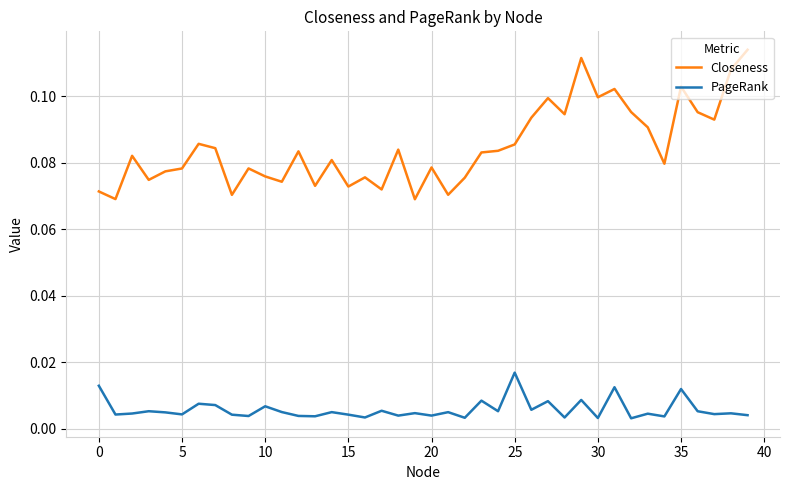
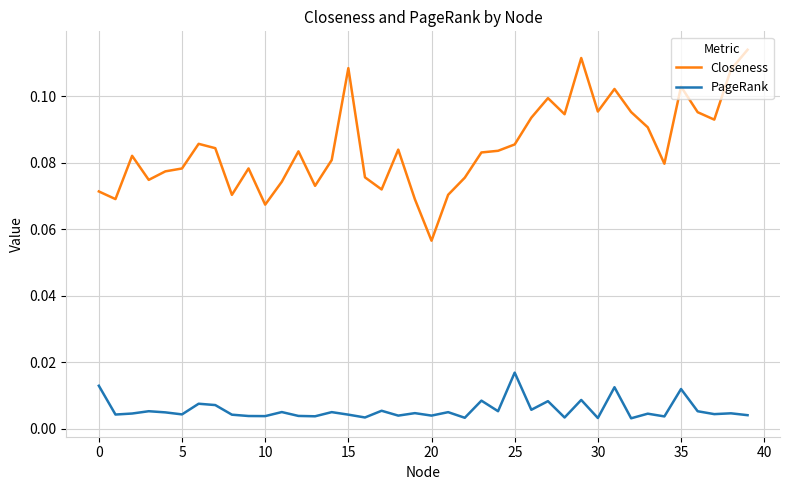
Closeness, 10: 0.076 -> 0.067
PageRank, 10: 0.007 -> 0.004
Closeness, 15: 0.073 -> 0.108
Closeness, 20: 0.079 -> 0.057
Closeness, 30: 0.100 -> 0.095
